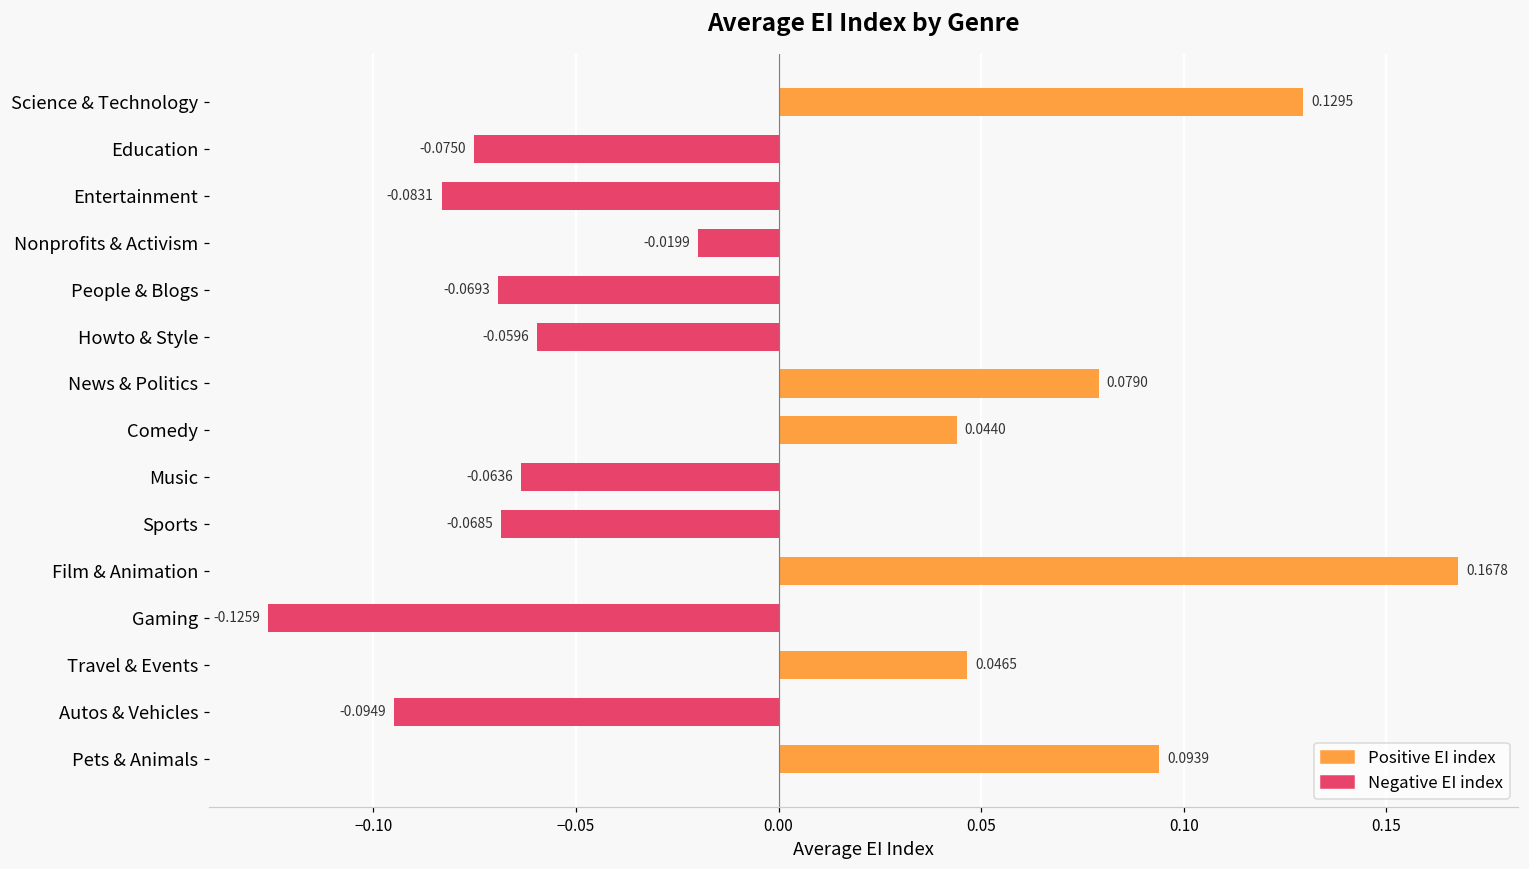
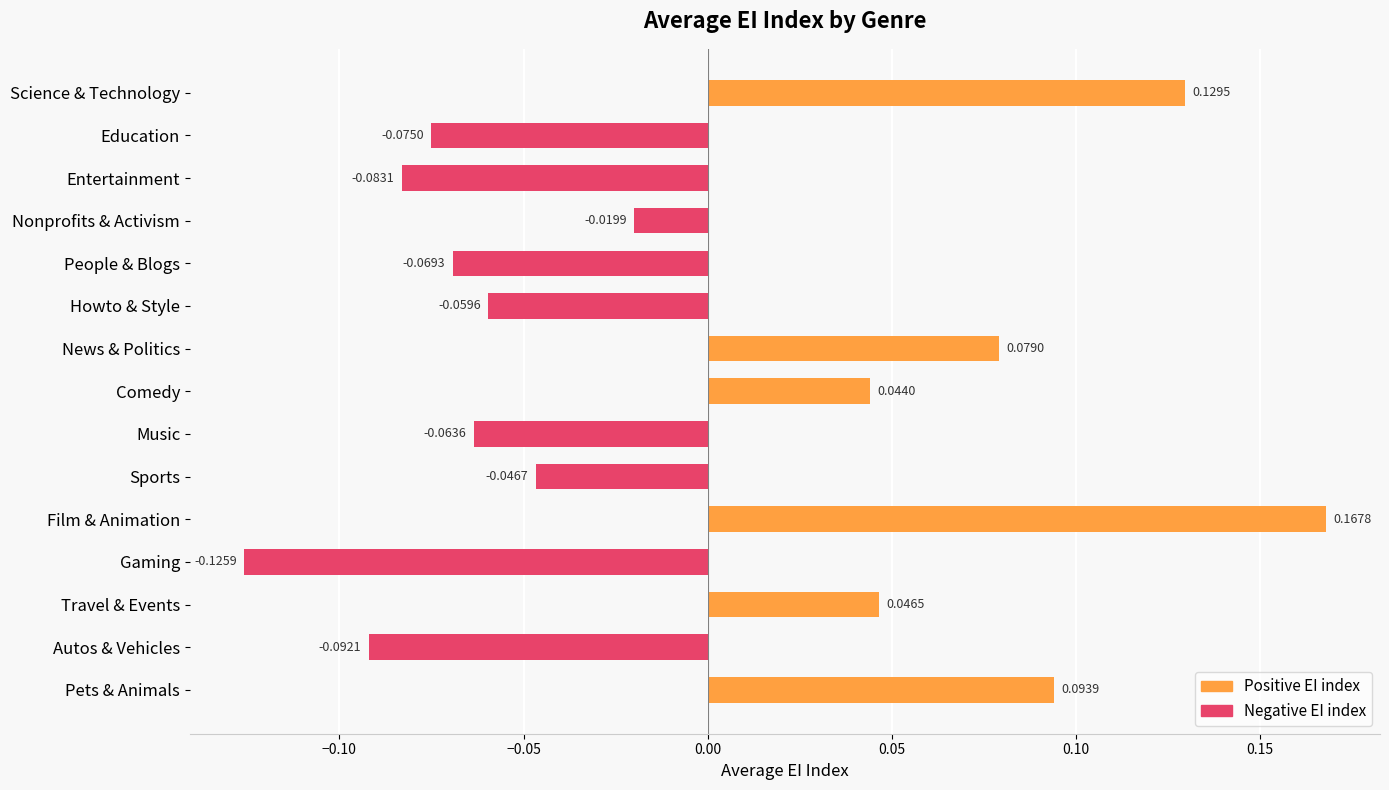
Sports: -0.0685 -> -0.0467
Autos & Vehicles: -0.0949 -> -0.0921
